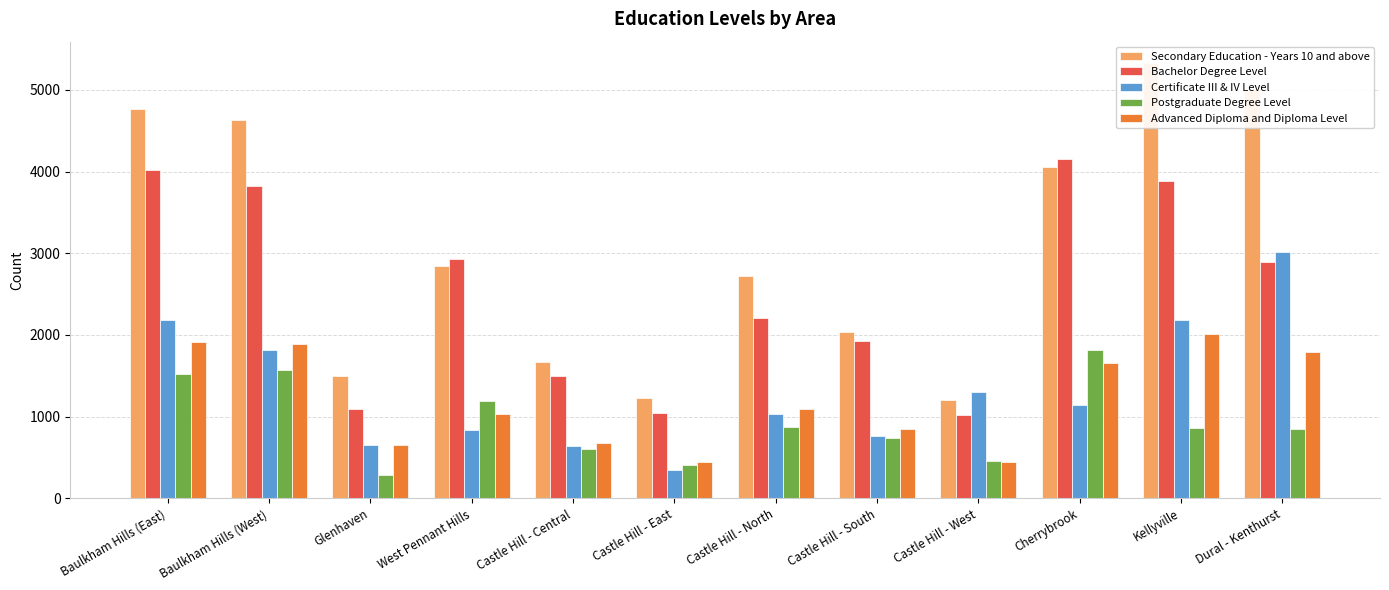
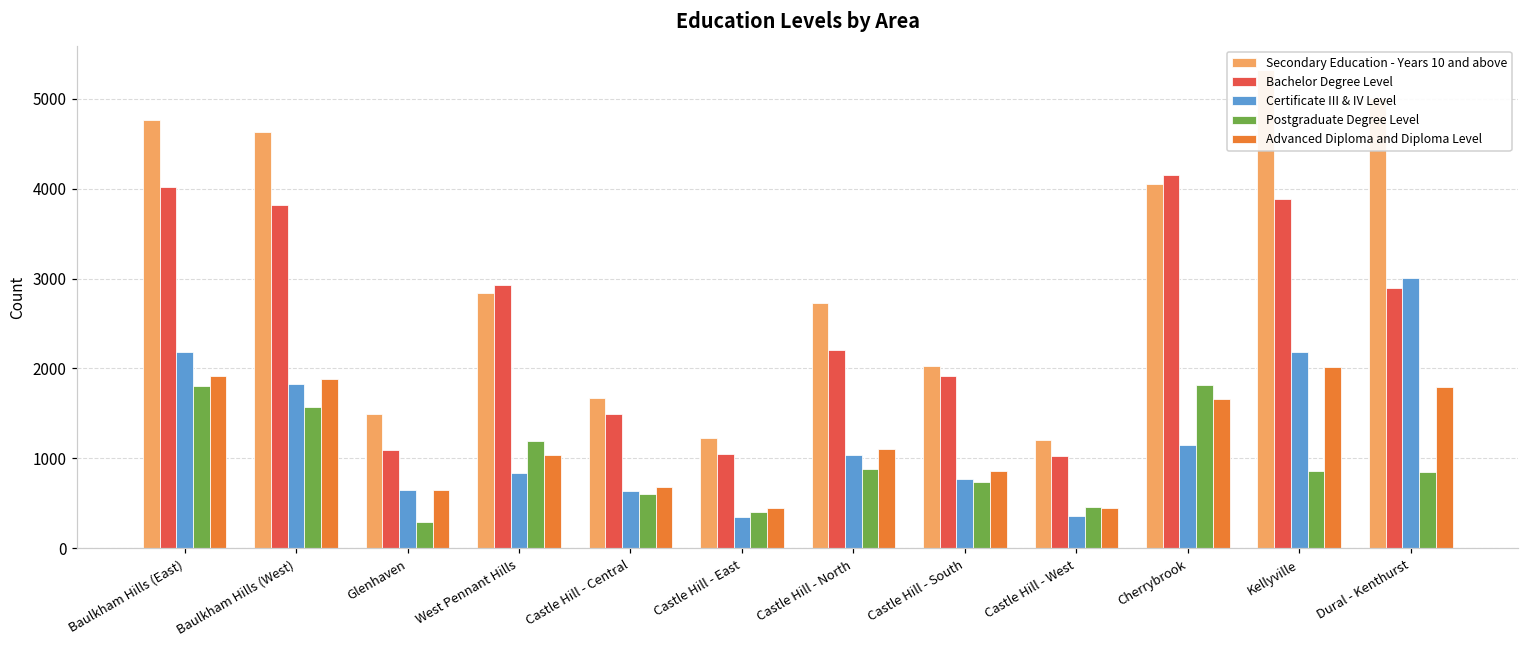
Postgraduate Degree Level, Baulkham Hills (East): 1500 -> 1800
Certificate III & IV Level, Castle Hill - West: 1300 -> 400
